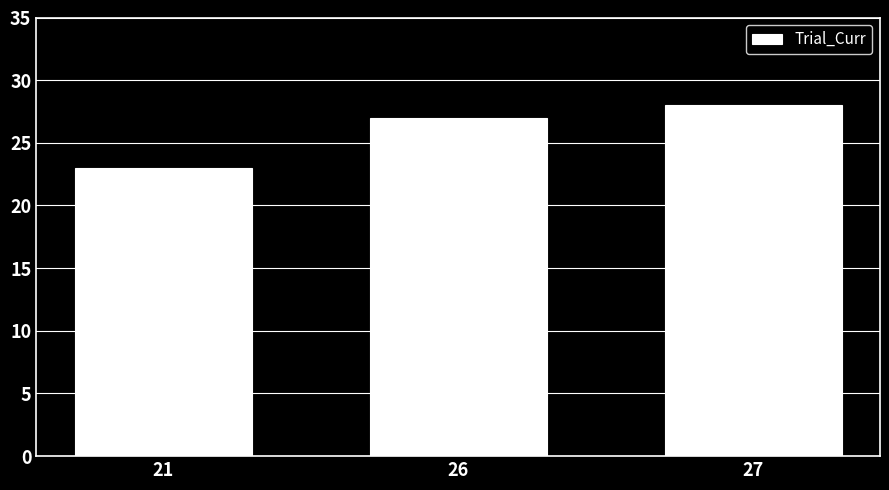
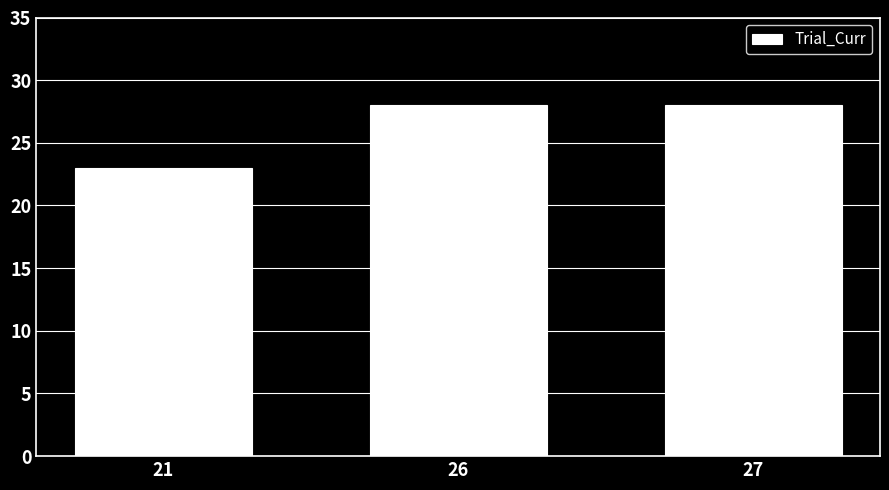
26: 27 -> 28
